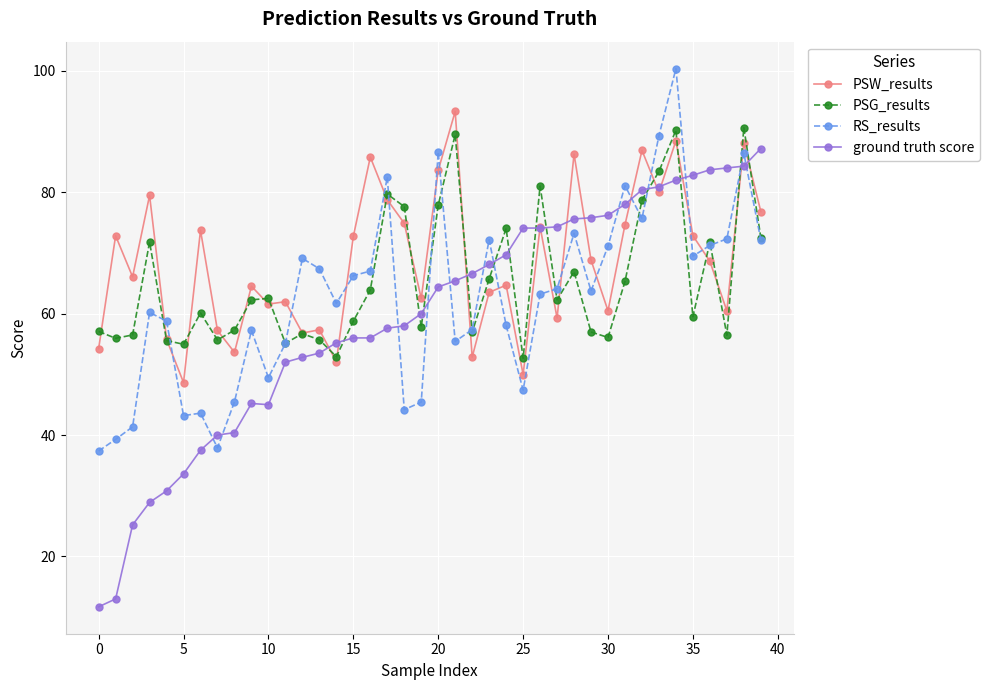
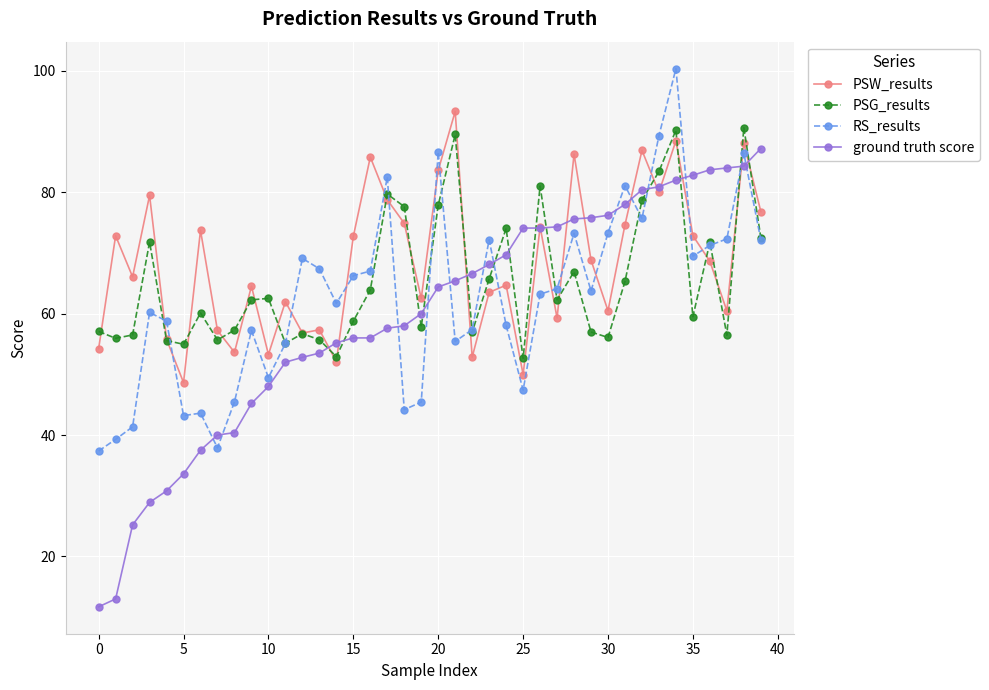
PSW_results, 10: 62 -> 53
ground truth score, 10: 45 -> 48
RS_results, 30: 71 -> 73
